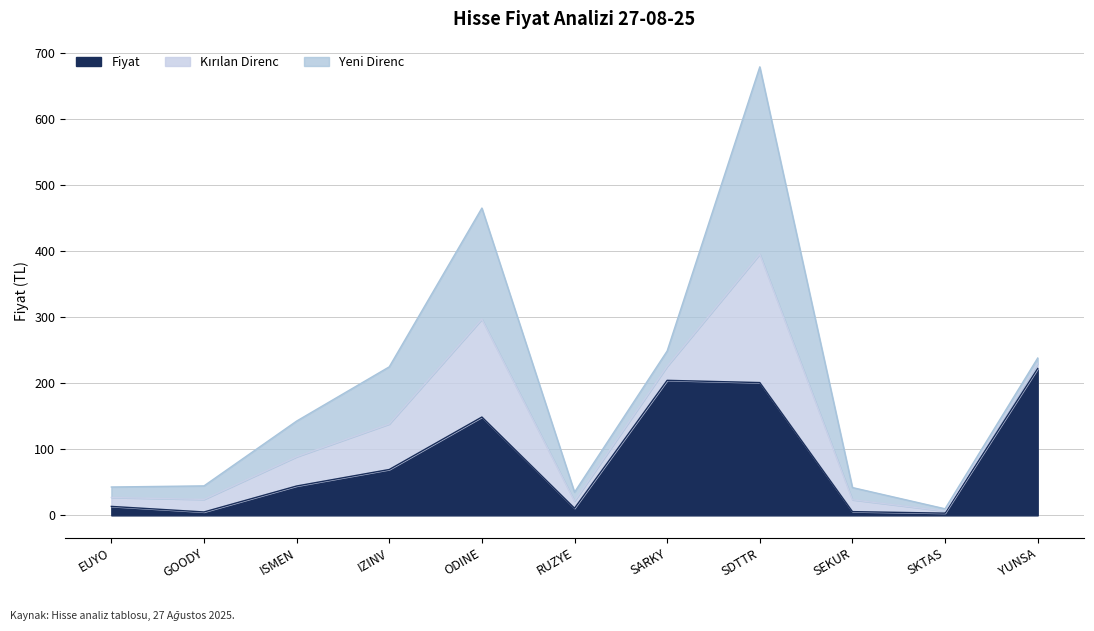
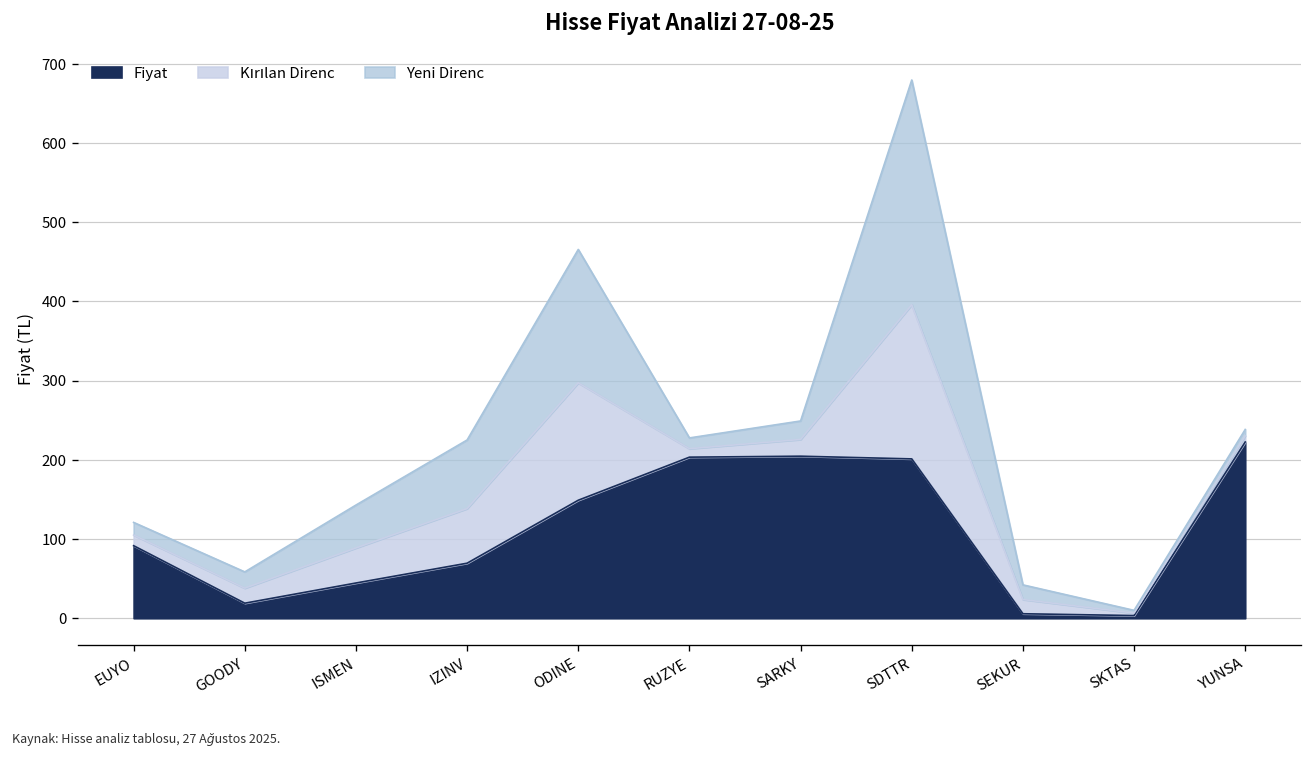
Fiyat, EUYO: 10 -> 90
Fiyat, GOODY: 10 -> 20
Fiyat, RUZYE: 10 -> 200
